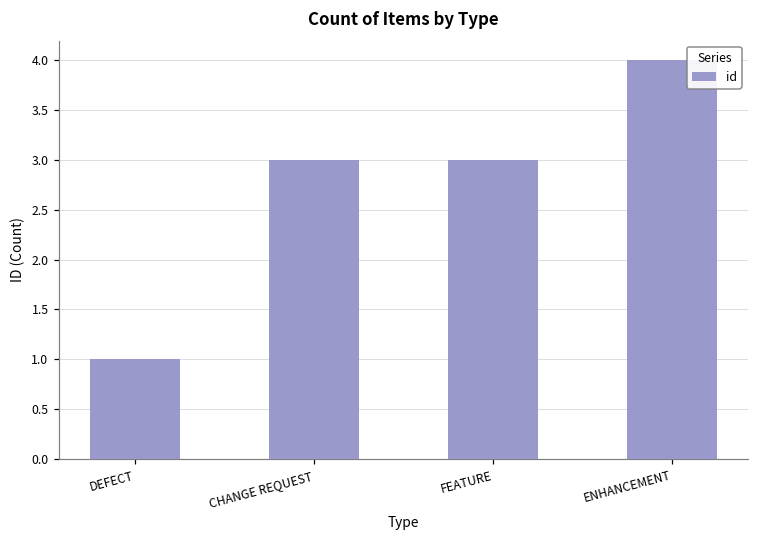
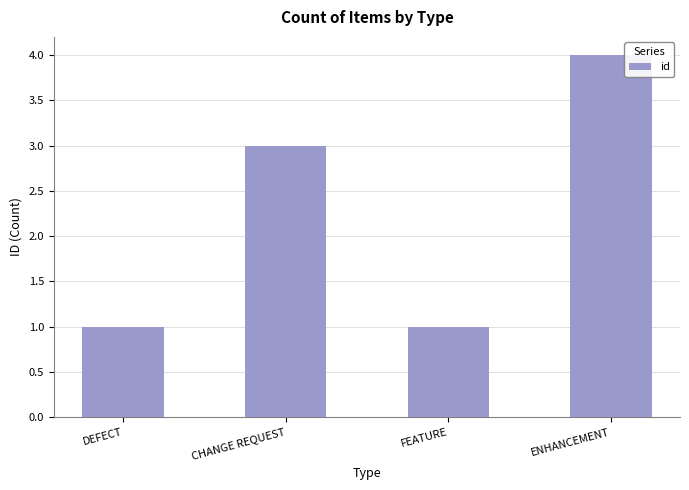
FEATURE: 3 -> 1
